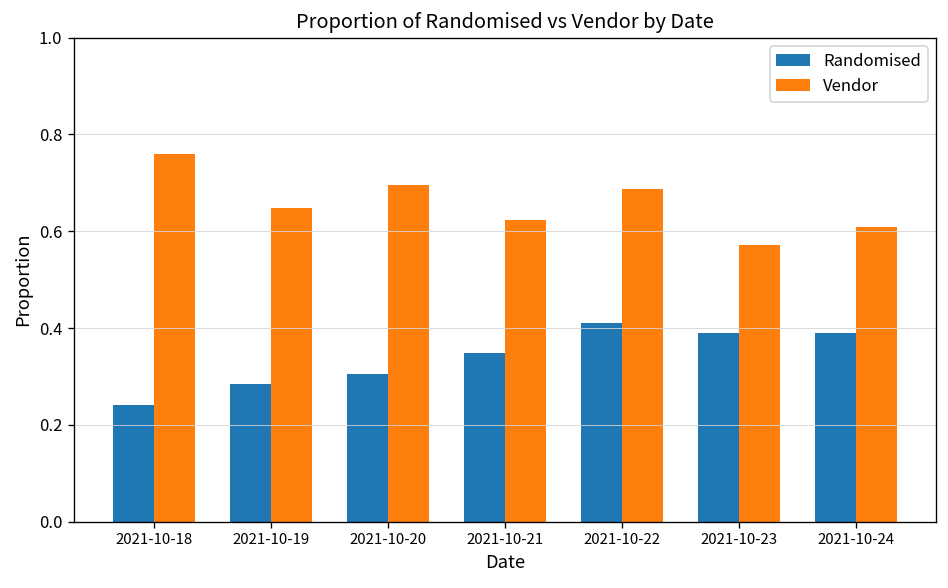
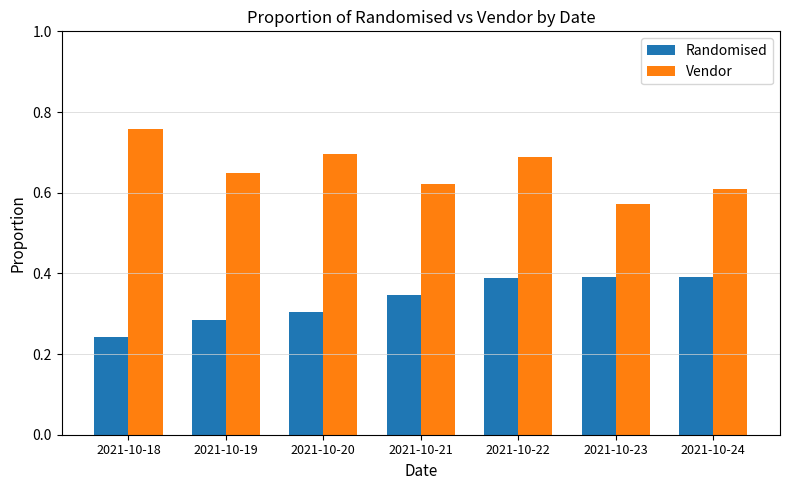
Randomised, 2021-10-22: 0.41 -> 0.39
